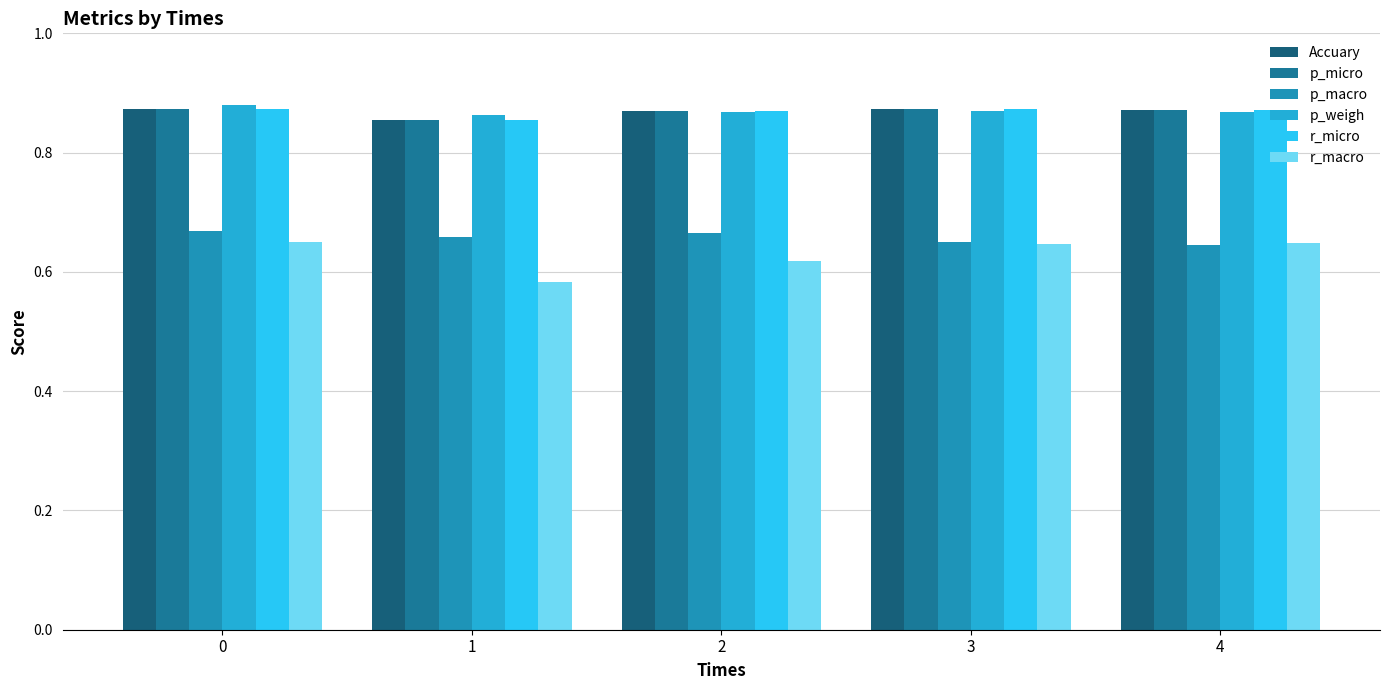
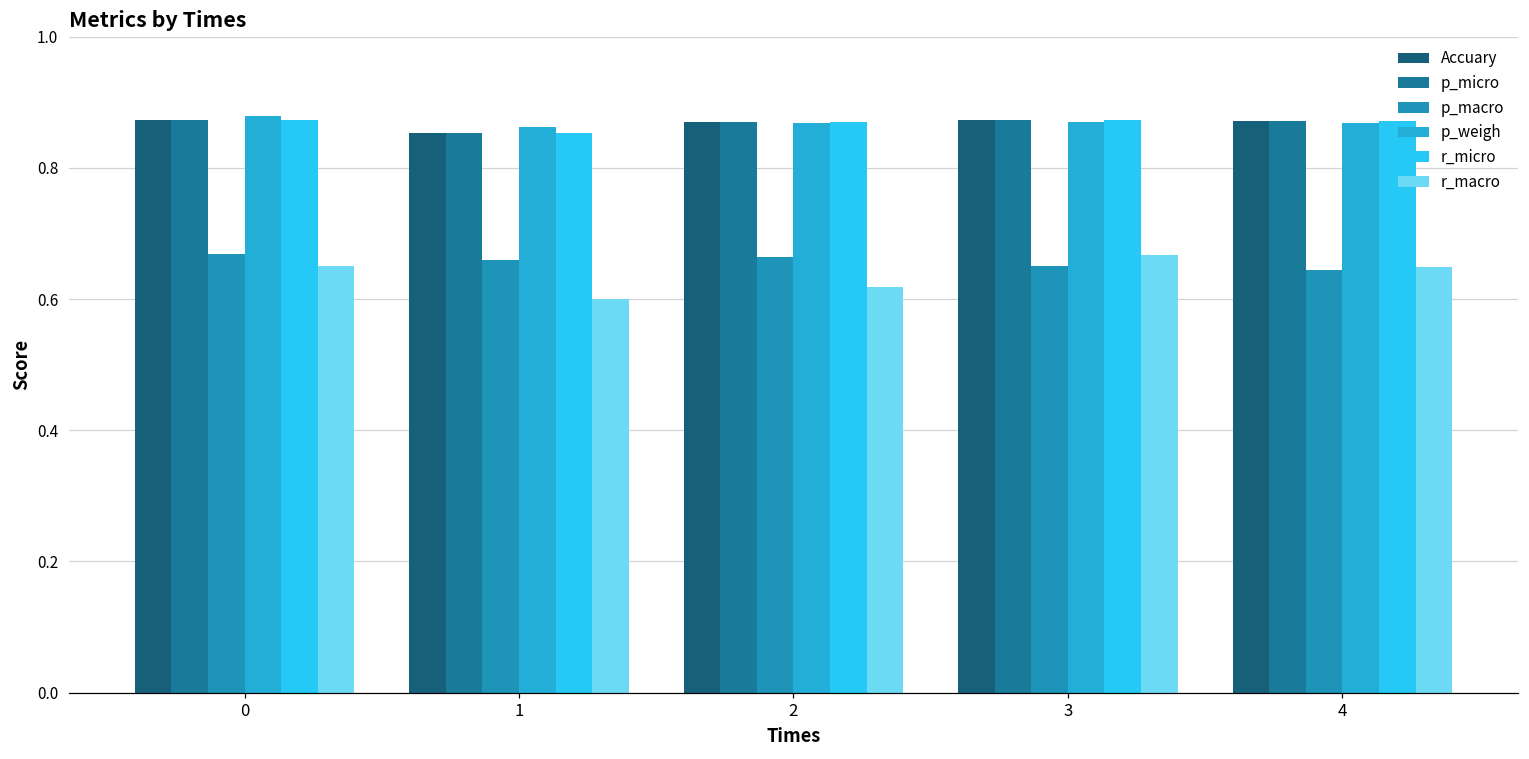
r_macro, 1: 0.58 -> 0.60
r_macro, 3: 0.65 -> 0.67
